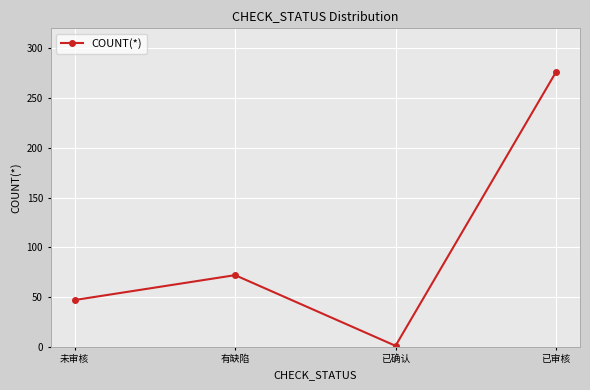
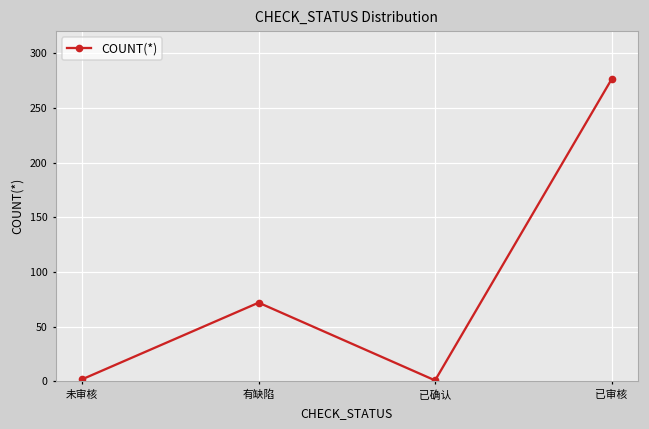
未审核: 50 -> 0
